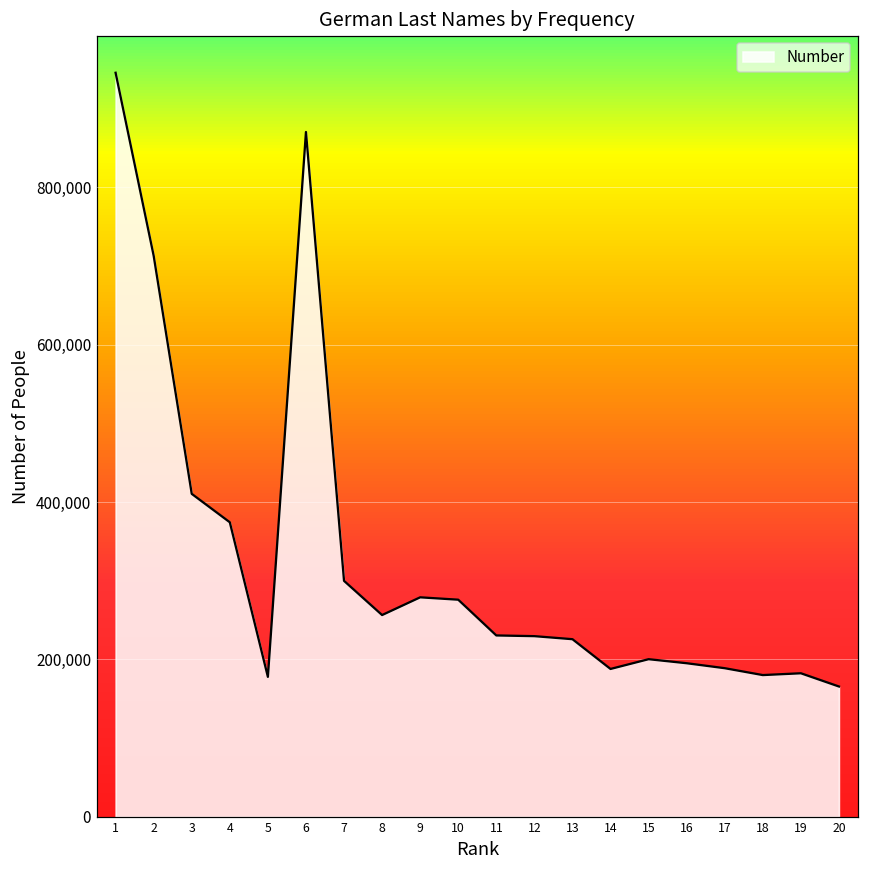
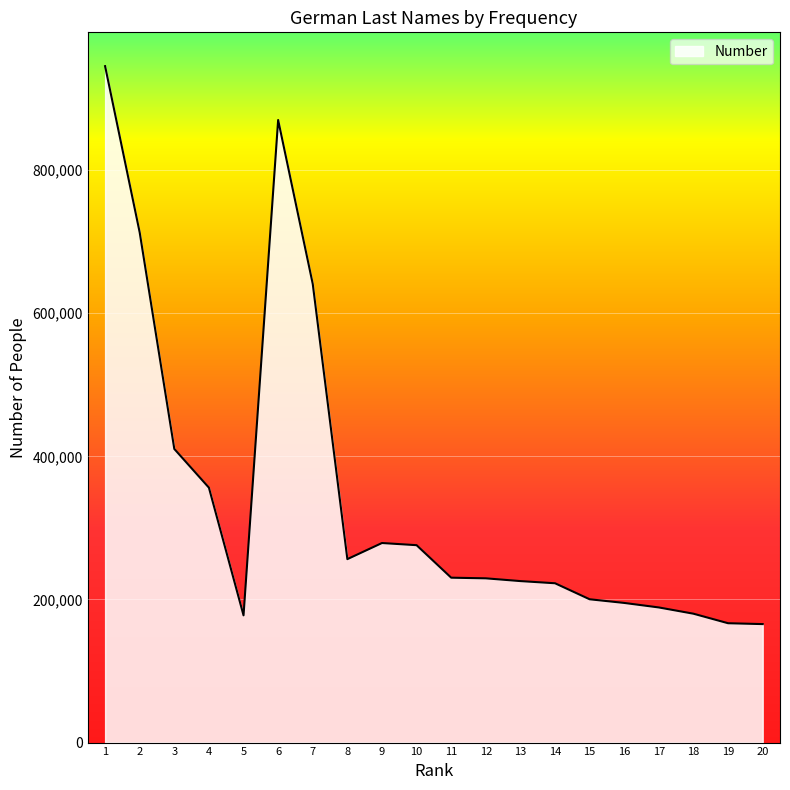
4: 370,000 -> 360,000
7: 300,000 -> 640,000
14: 190,000 -> 220,000
19: 180,000 -> 170,000
